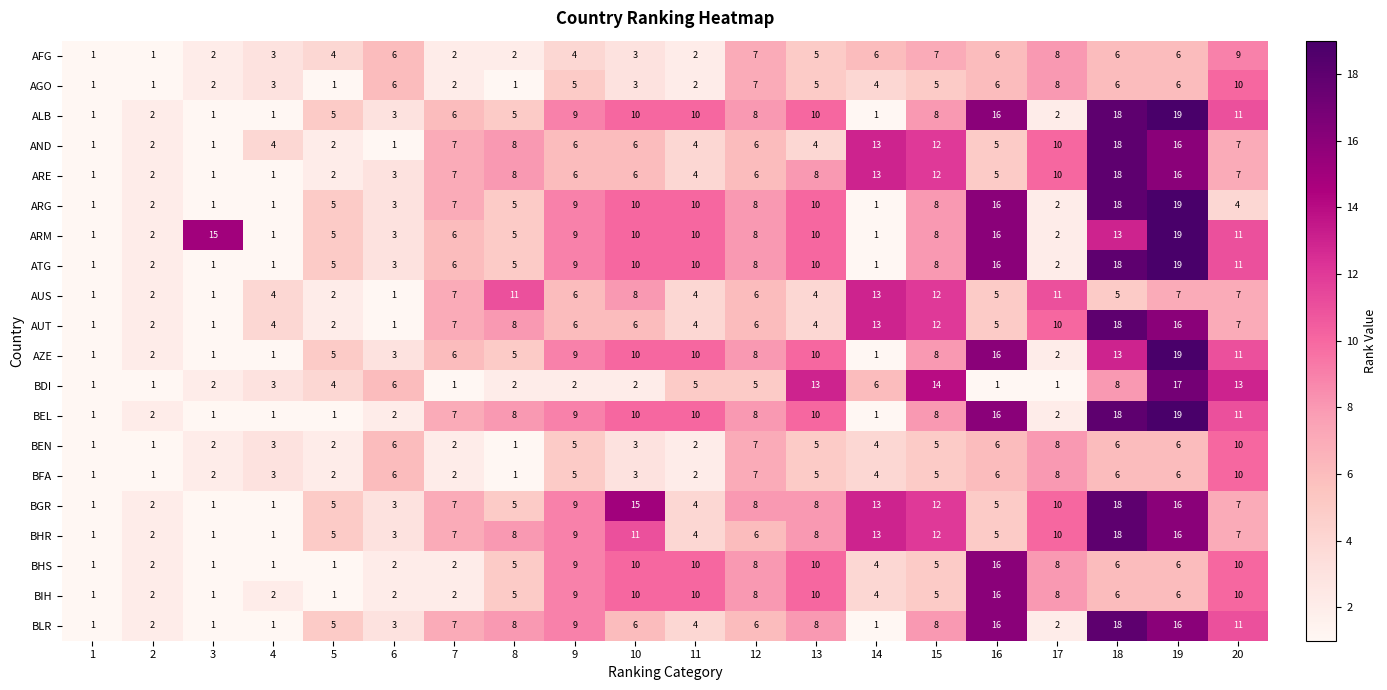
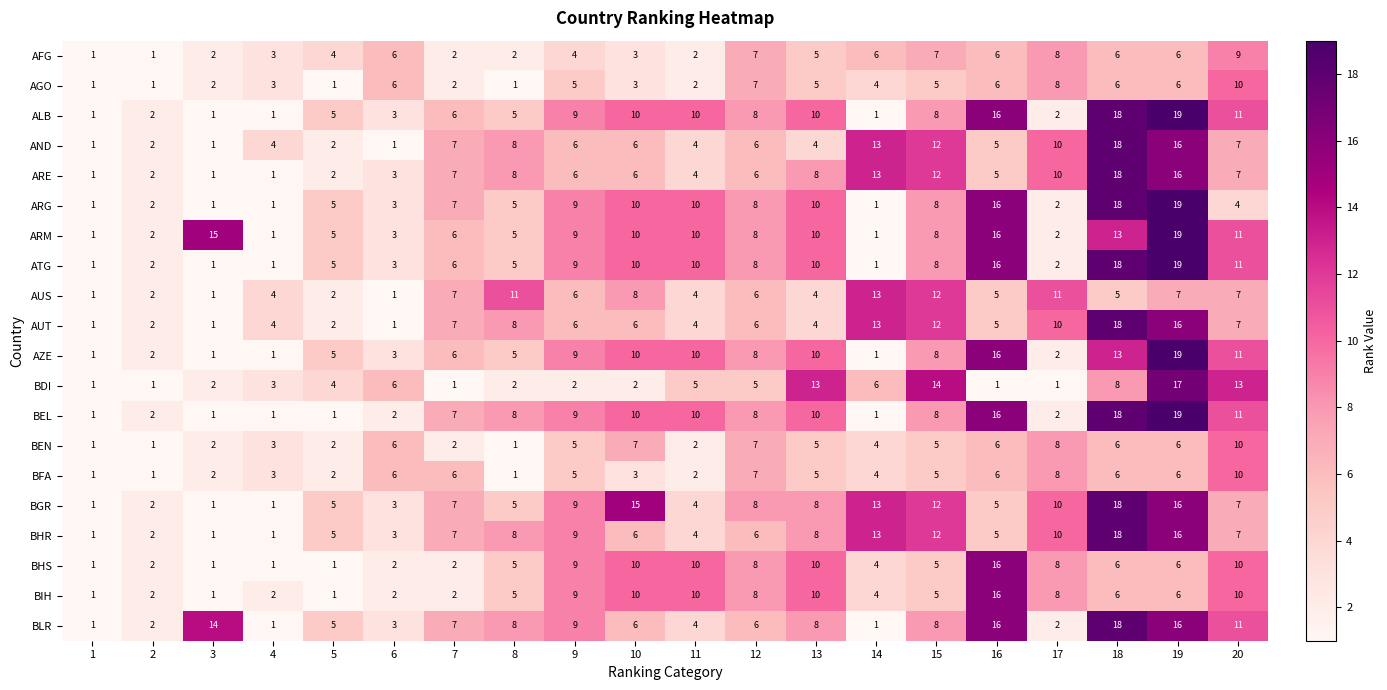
BEN, 10: 3 -> 7
BFA, 7: 2 -> 6
BHR, 10: 11 -> 6
BLR, 3: 1 -> 14
